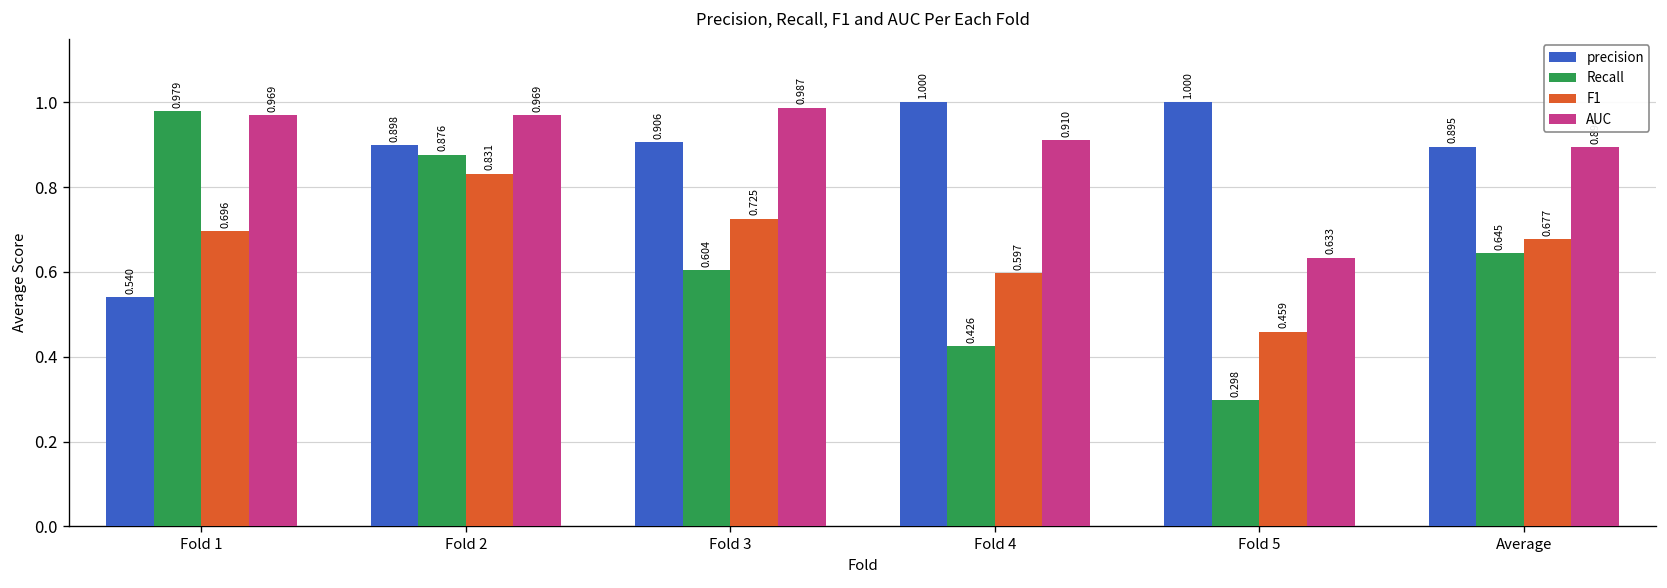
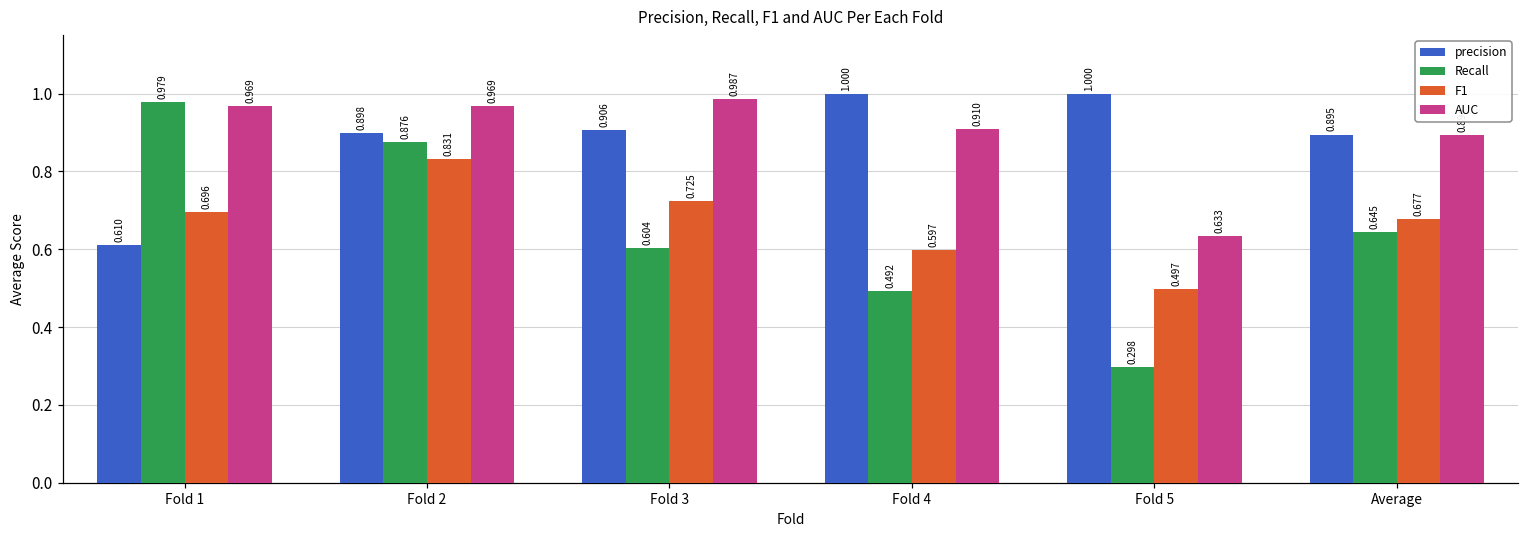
precision, Fold 1: 0.540 -> 0.610
Recall, Fold 4: 0.426 -> 0.492
F1, Fold 5: 0.459 -> 0.497
